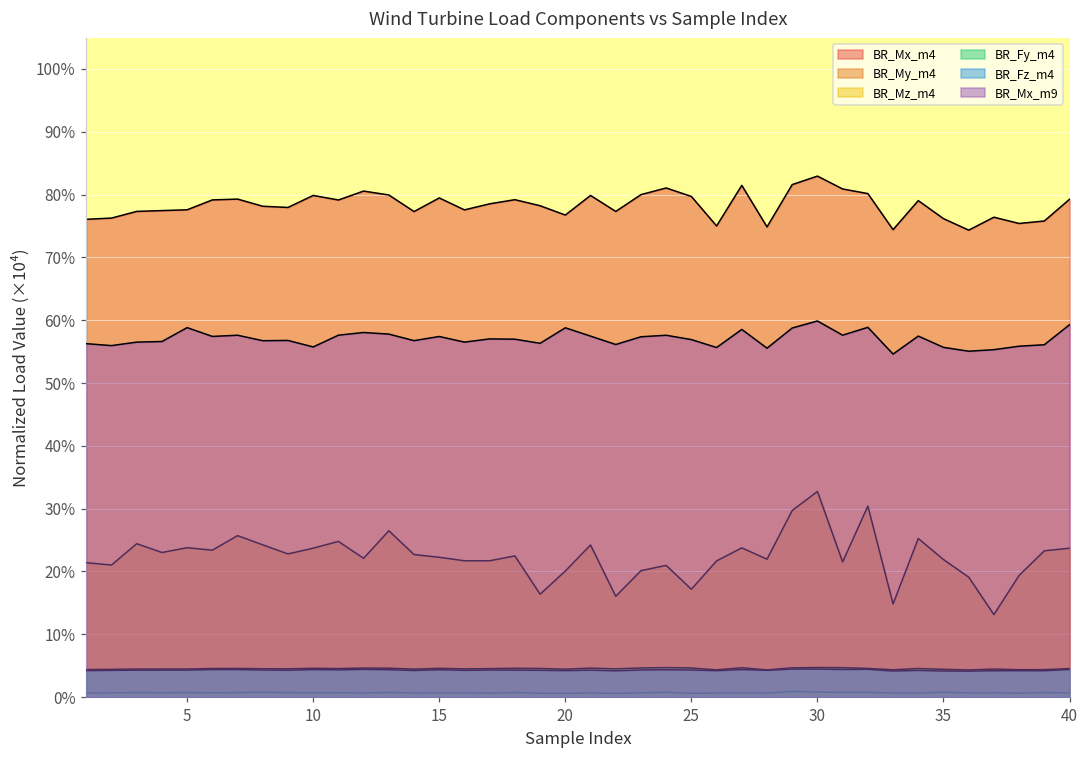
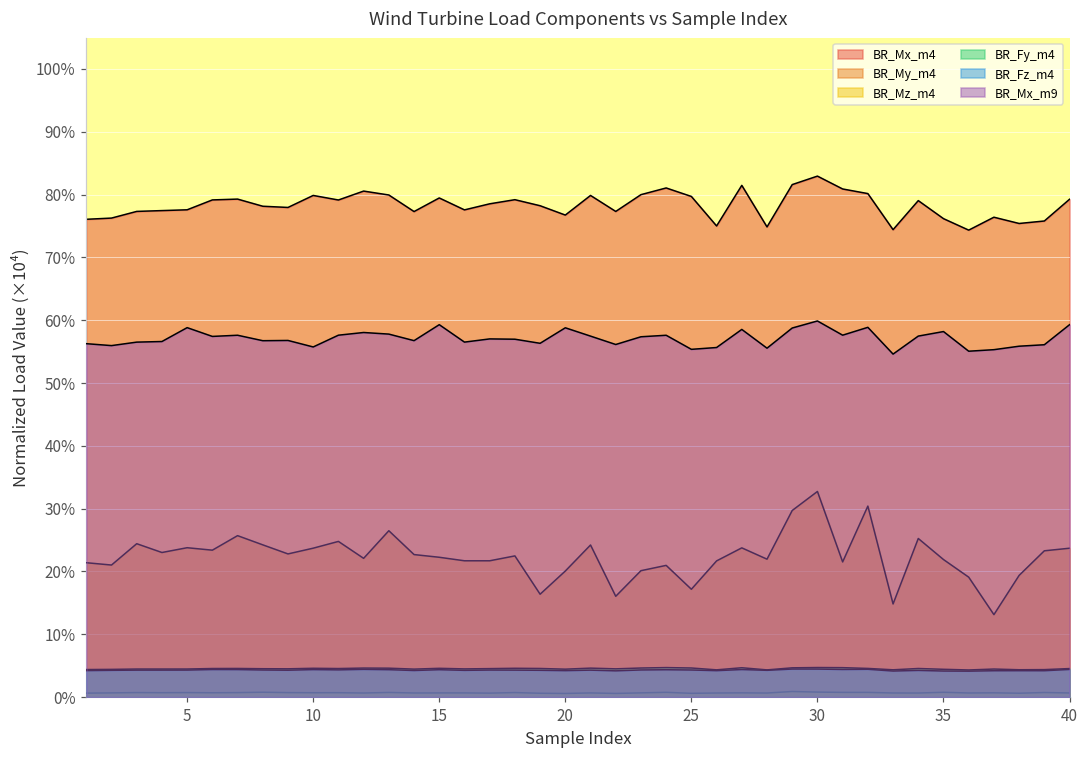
BR_Mx_m9, 15: 57% -> 59%
BR_Mx_m9, 25: 57% -> 55%
BR_Mx_m9, 35: 56% -> 58%
